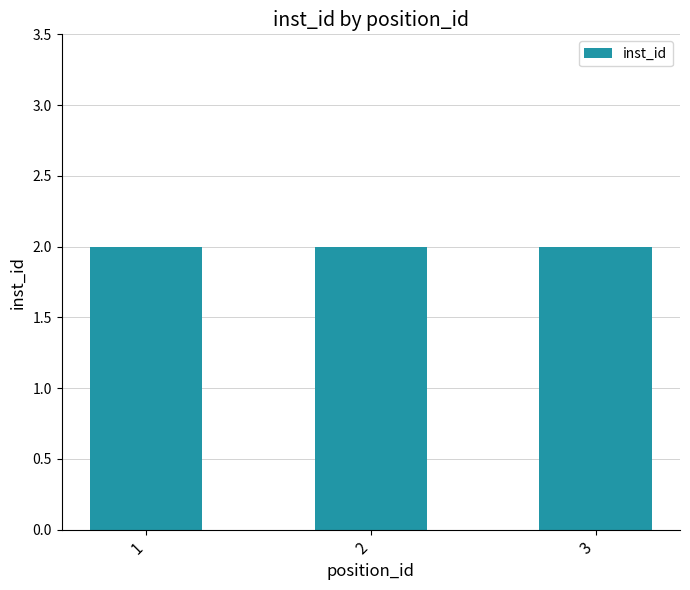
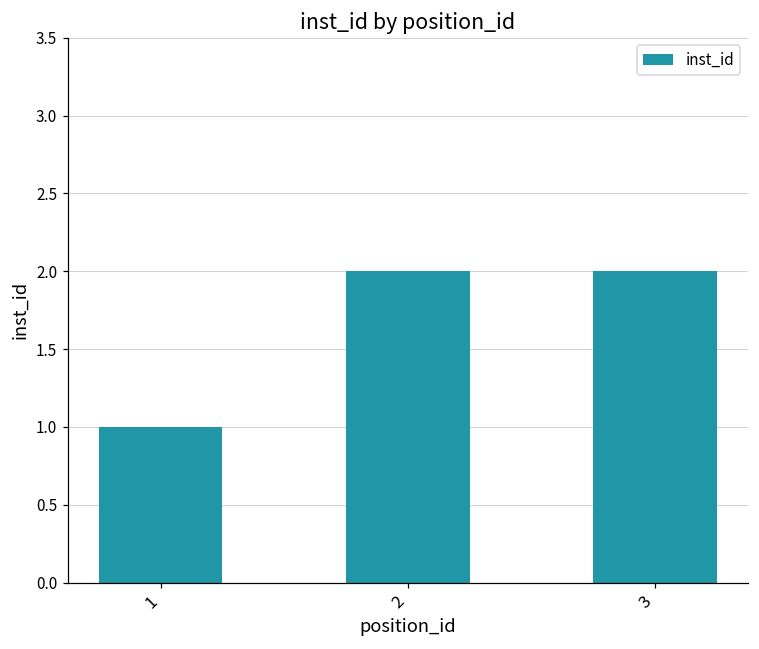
1: 2 -> 1
